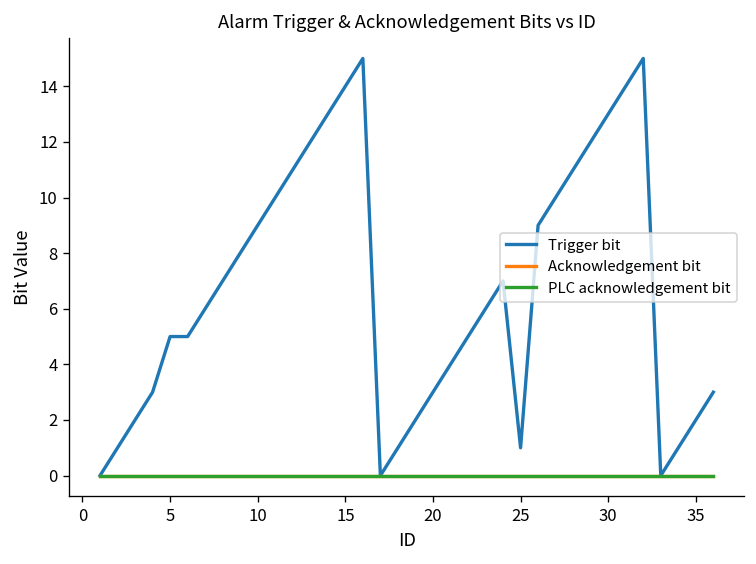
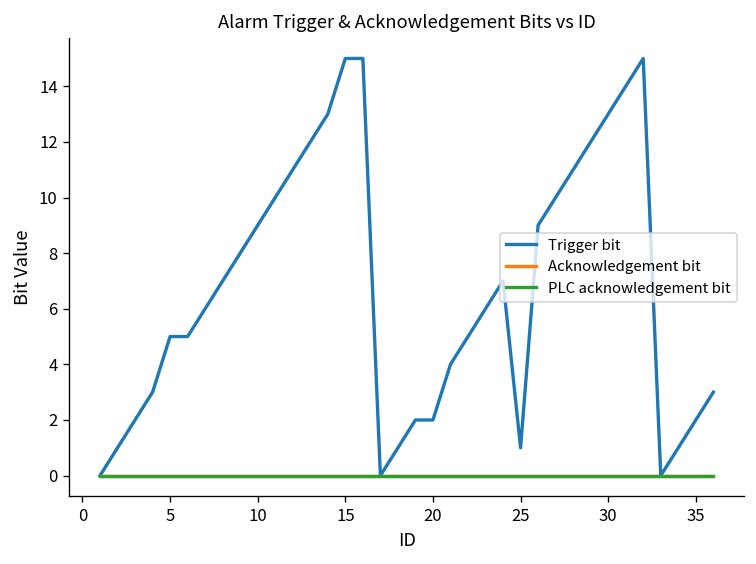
Trigger bit, 15: 14 -> 15
Trigger bit, 20: 3 -> 2
